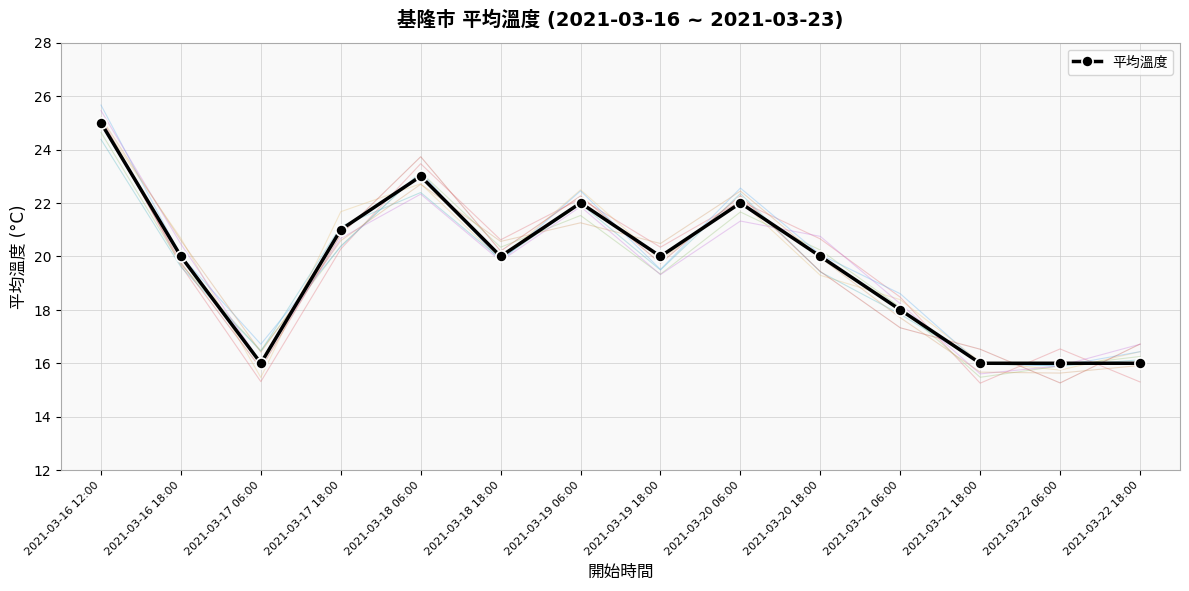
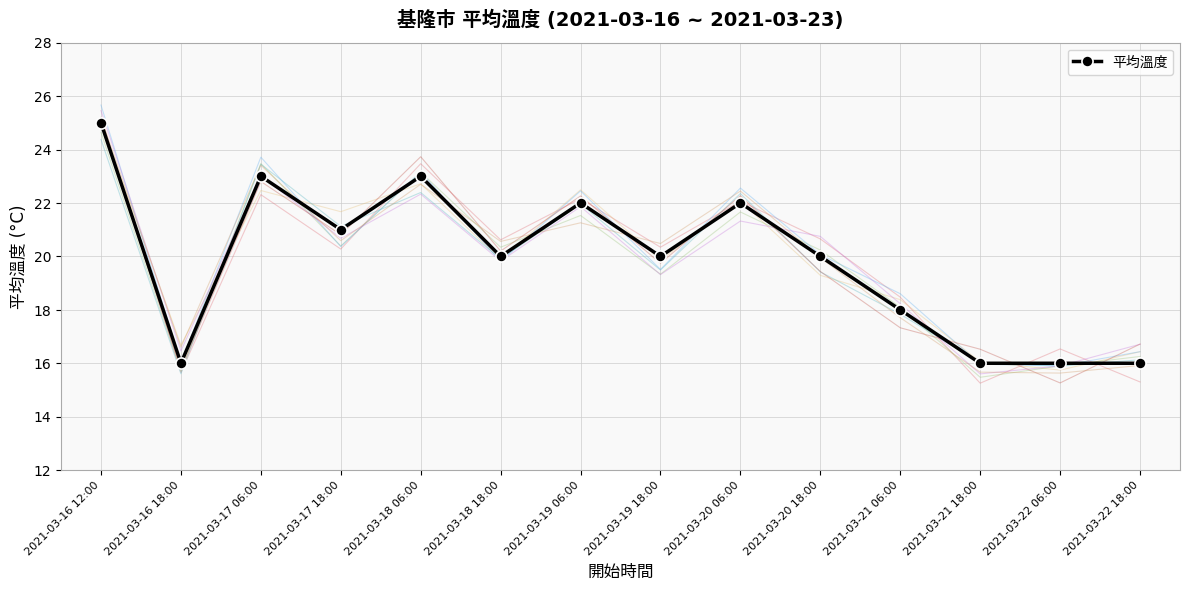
平均溫度, 2021-03-16 18:00: 20 -> 16
平均溫度, 2021-03-17 06:00: 16 -> 23
